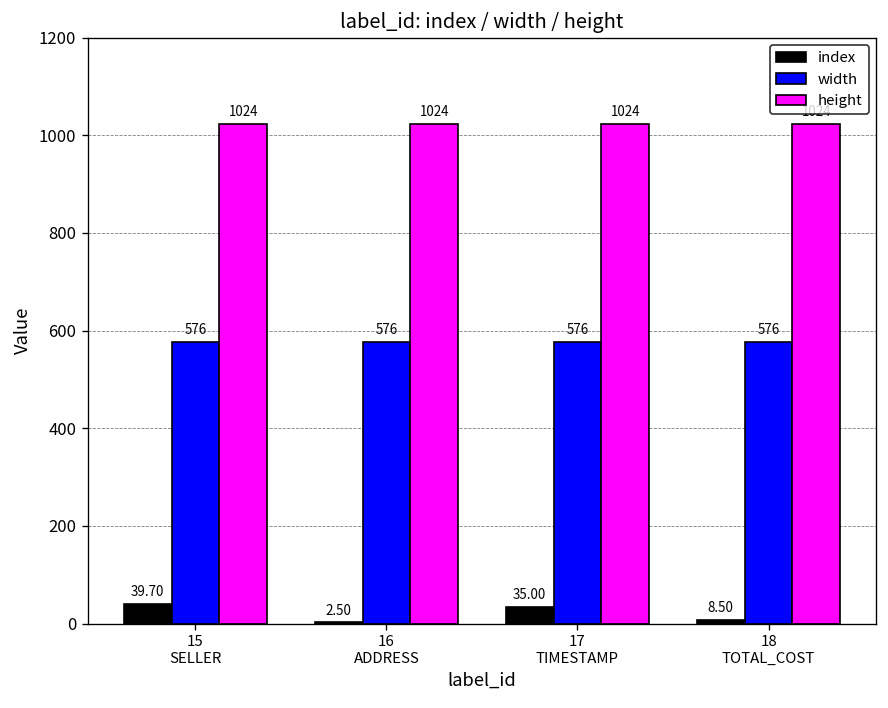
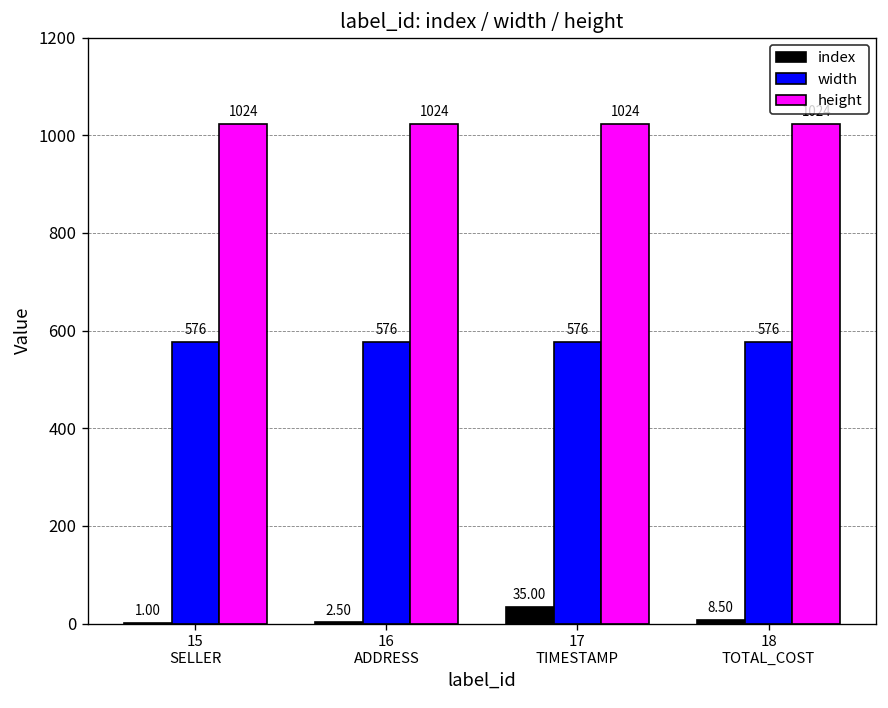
index, 15 SELLER: 39.70 -> 1.00
